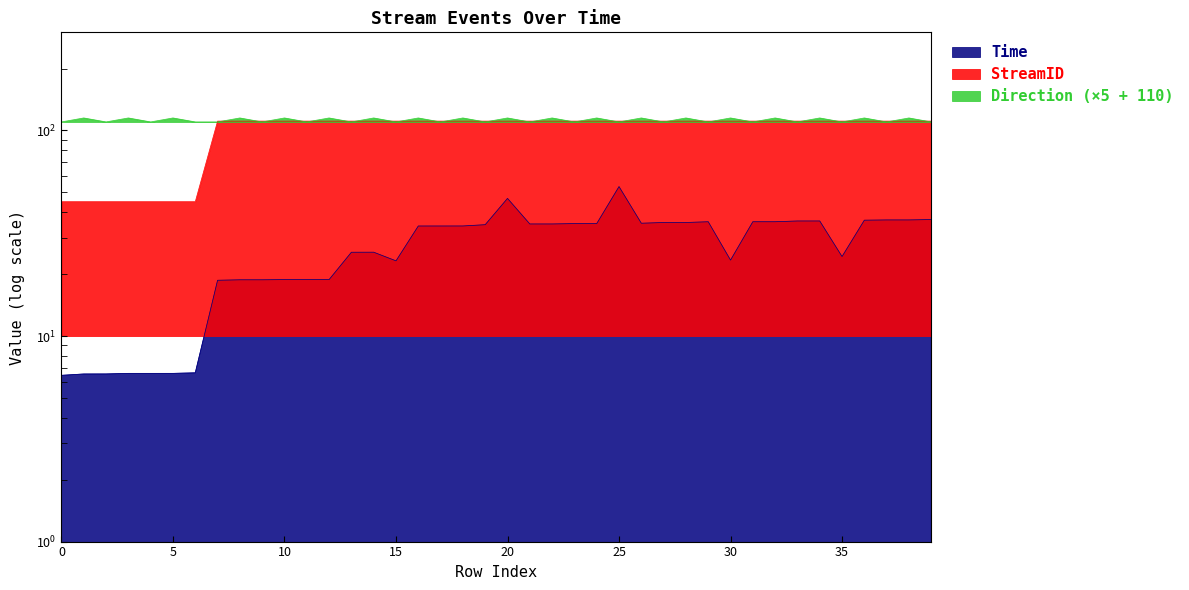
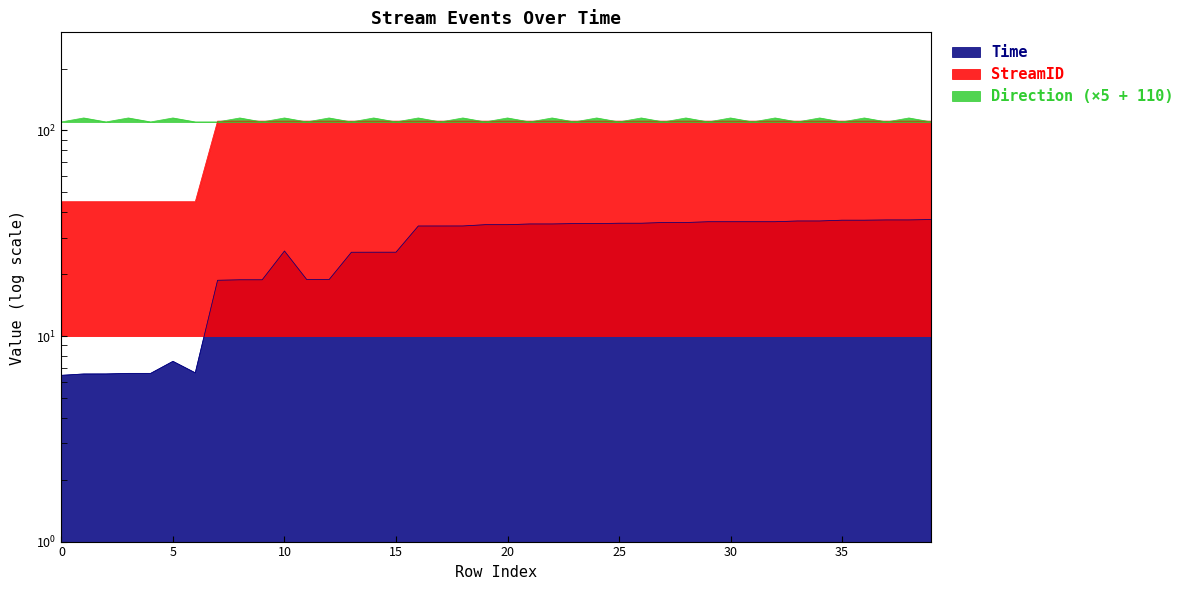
Time, 5: 6.6 -> 7.5
Time, 10: 19 -> 26
Time, 15: 23 -> 26
Time, 20: 47 -> 35
Time, 25: 53 -> 35
Time, 30: 23 -> 36
Time, 35: 24 -> 37
